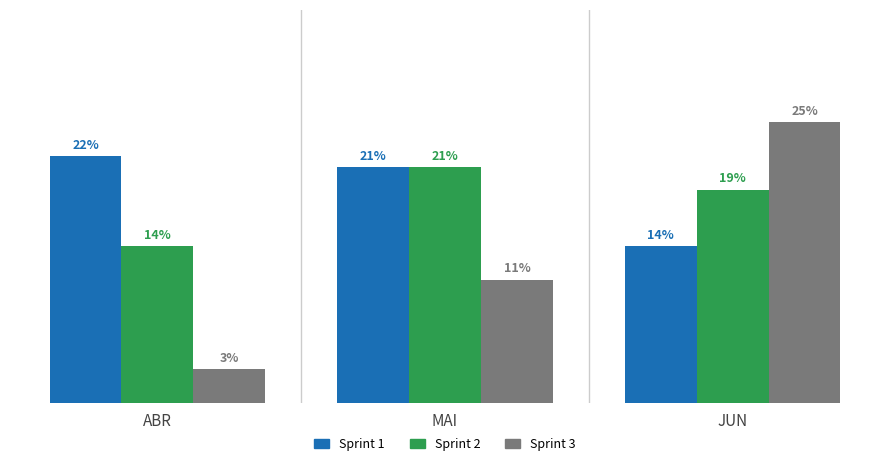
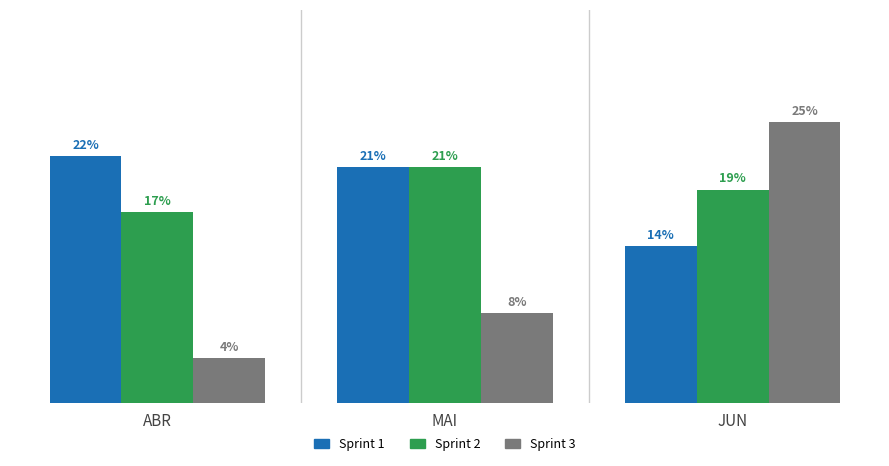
Sprint 2, ABR: 14% -> 17%
Sprint 3, ABR: 3% -> 4%
Sprint 3, MAI: 11% -> 8%
